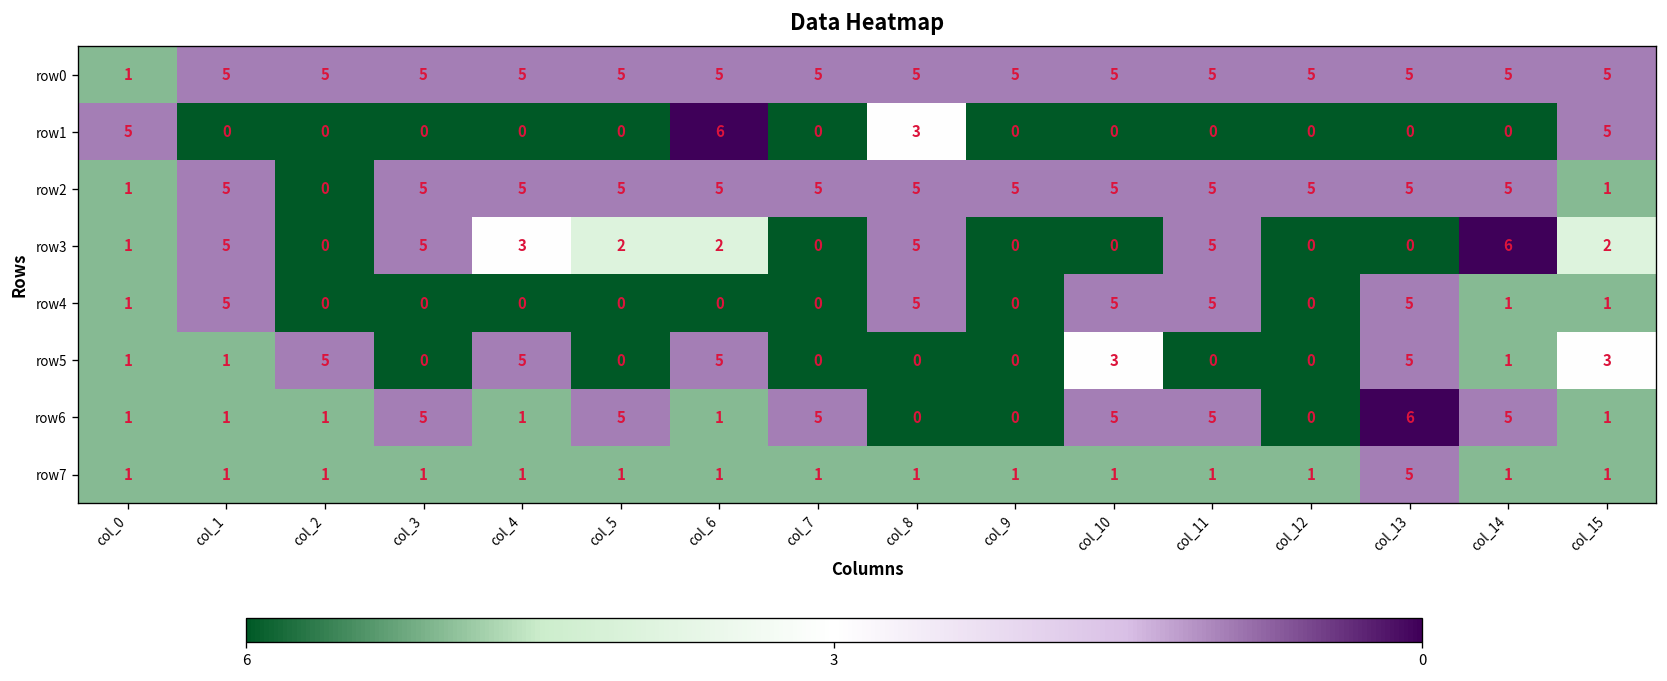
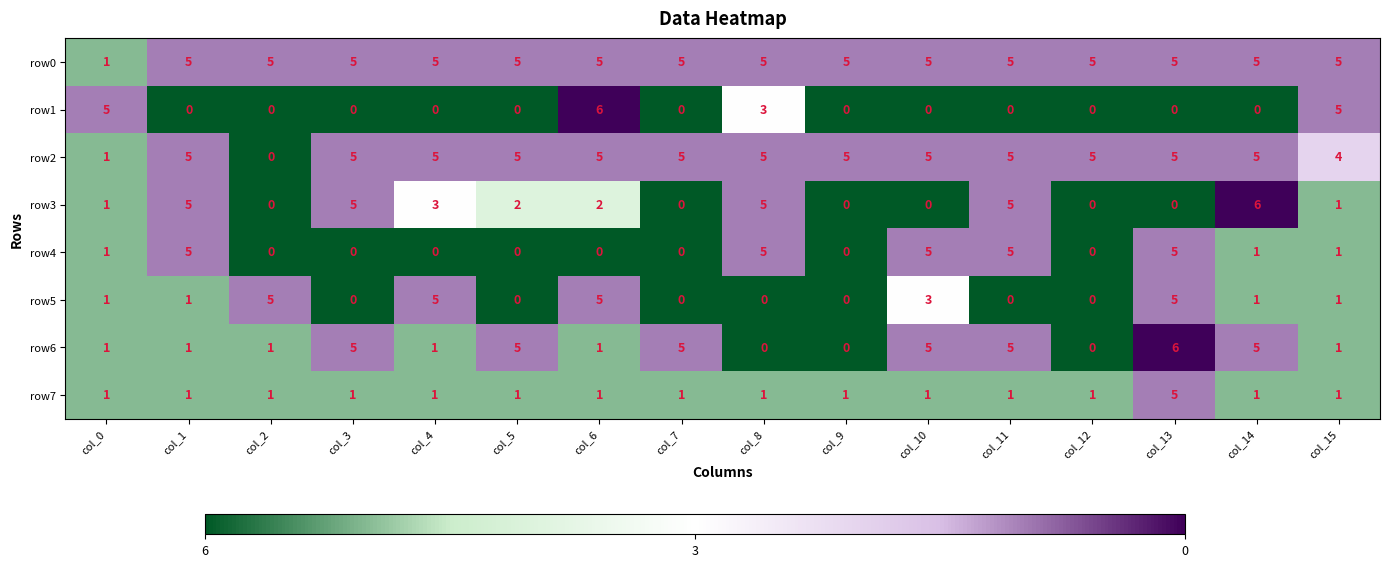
row2, col_15: 1 -> 4
row3, col_15: 2 -> 1
row5, col_15: 3 -> 1
